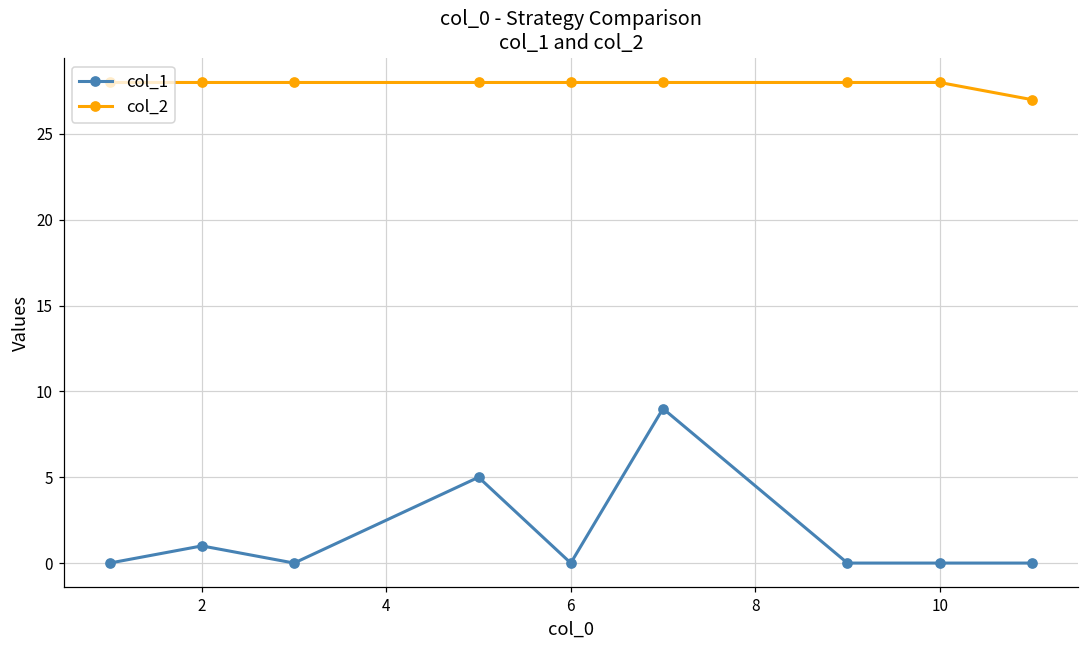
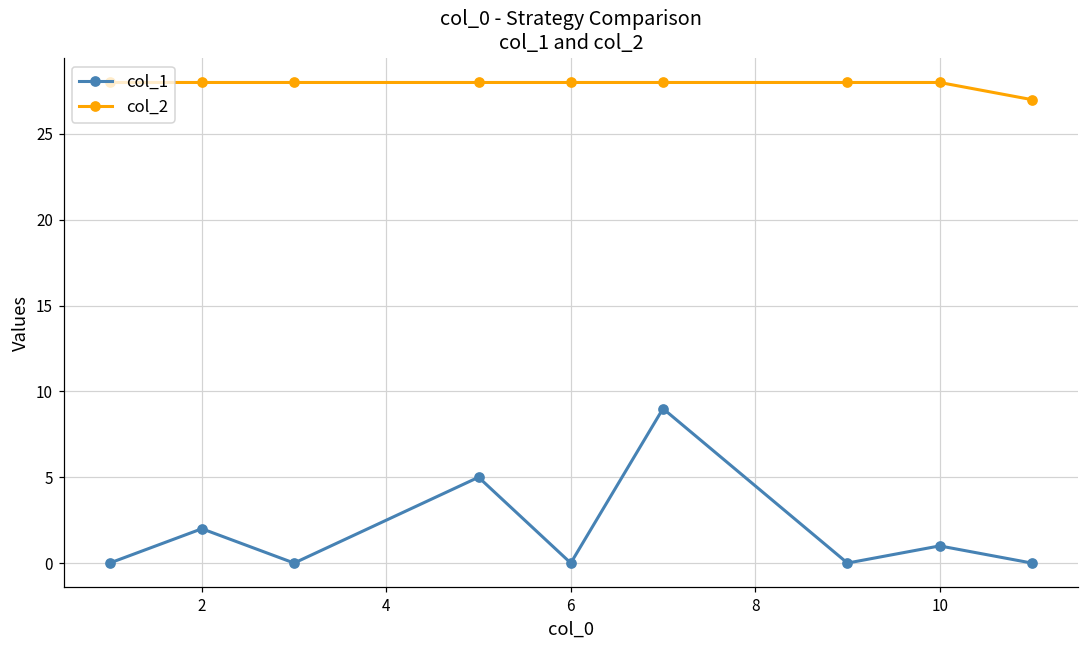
col_1, 2: 1 -> 2
col_1, 10: 0 -> 1
